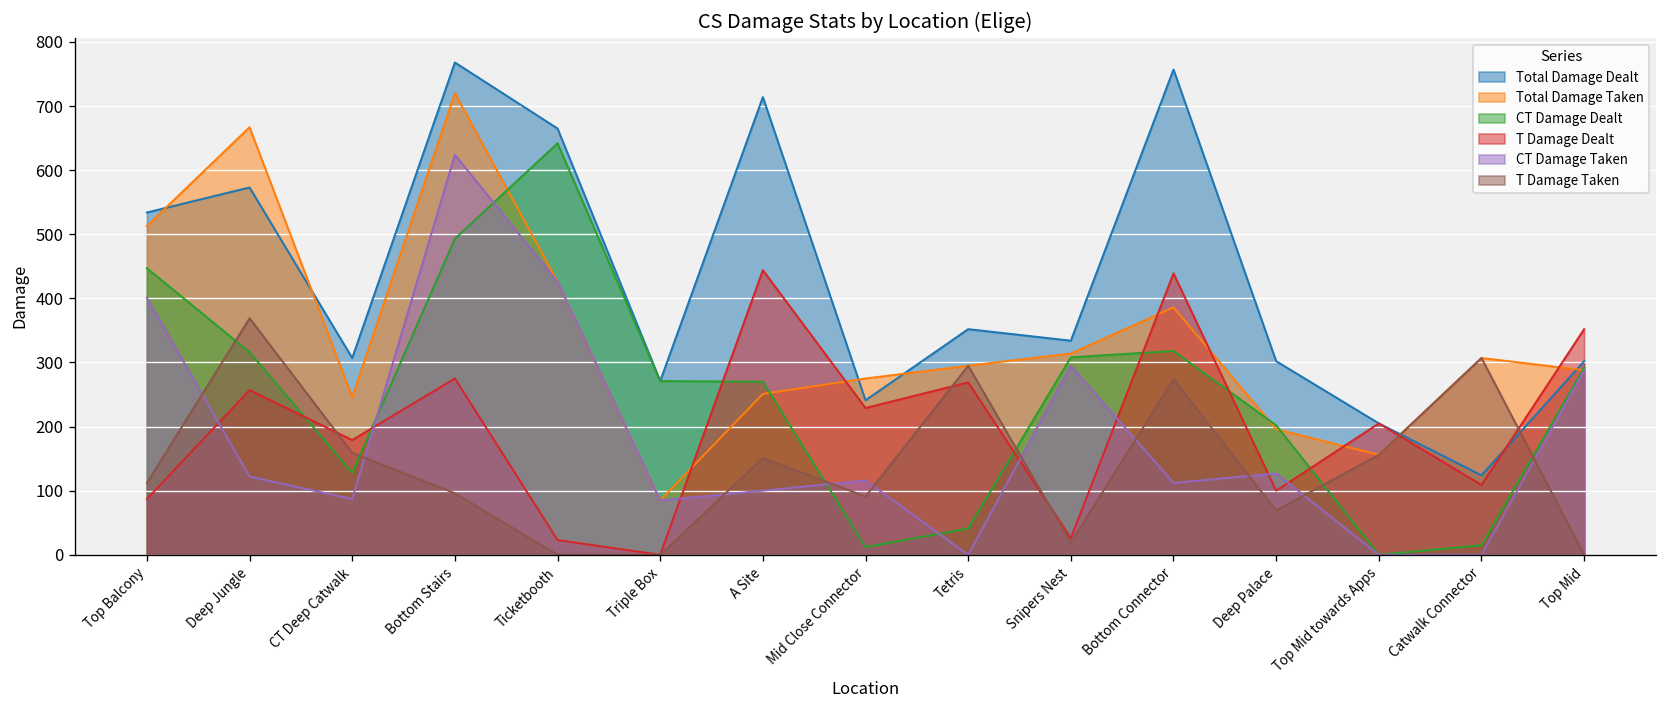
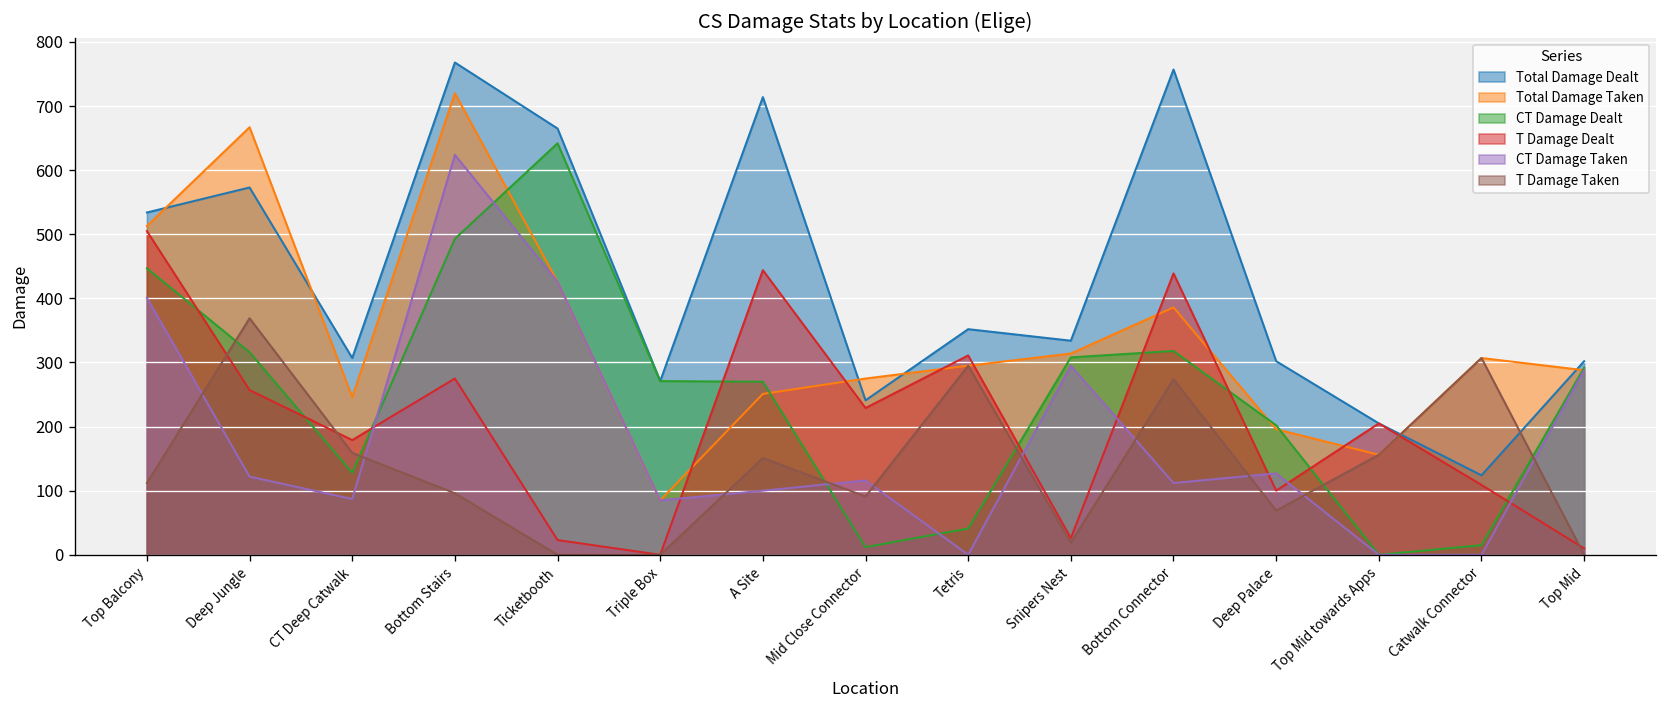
T Damage Dealt, Top Balcony: 90 -> 510
T Damage Dealt, Tetris: 270 -> 310
T Damage Dealt, Top Mid: 350 -> 10
